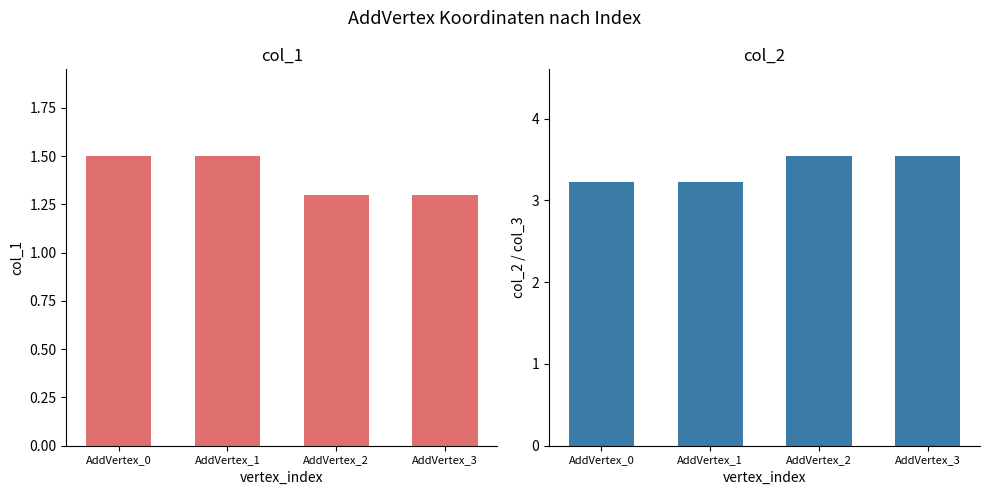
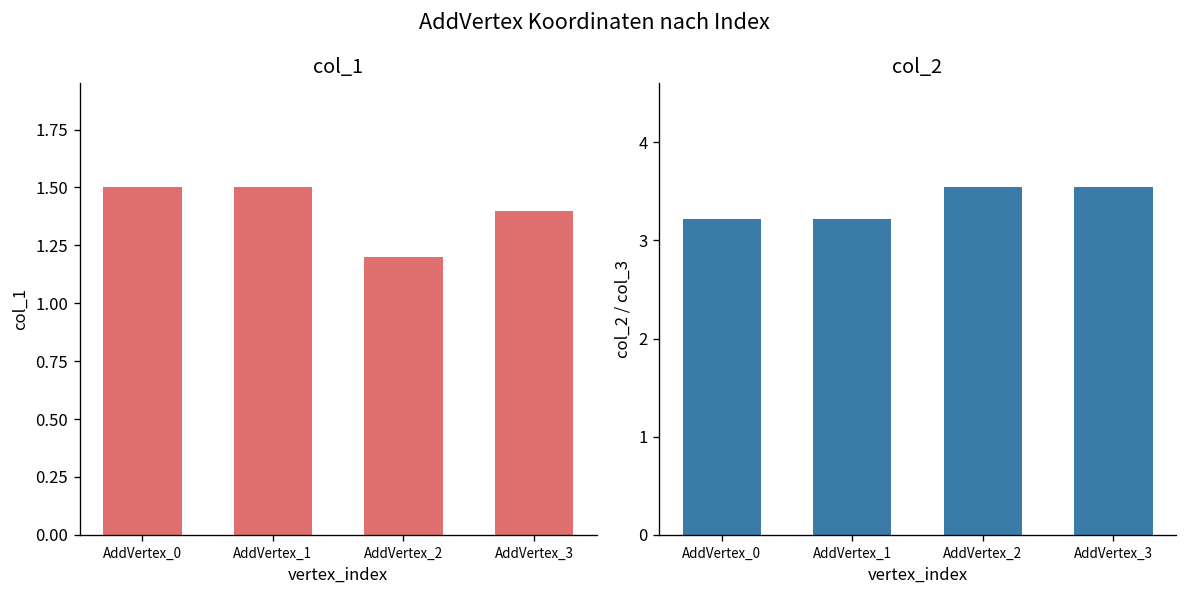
col_1, AddVertex_2: 1.3 -> 1.2
col_1, AddVertex_3: 1.3 -> 1.4
